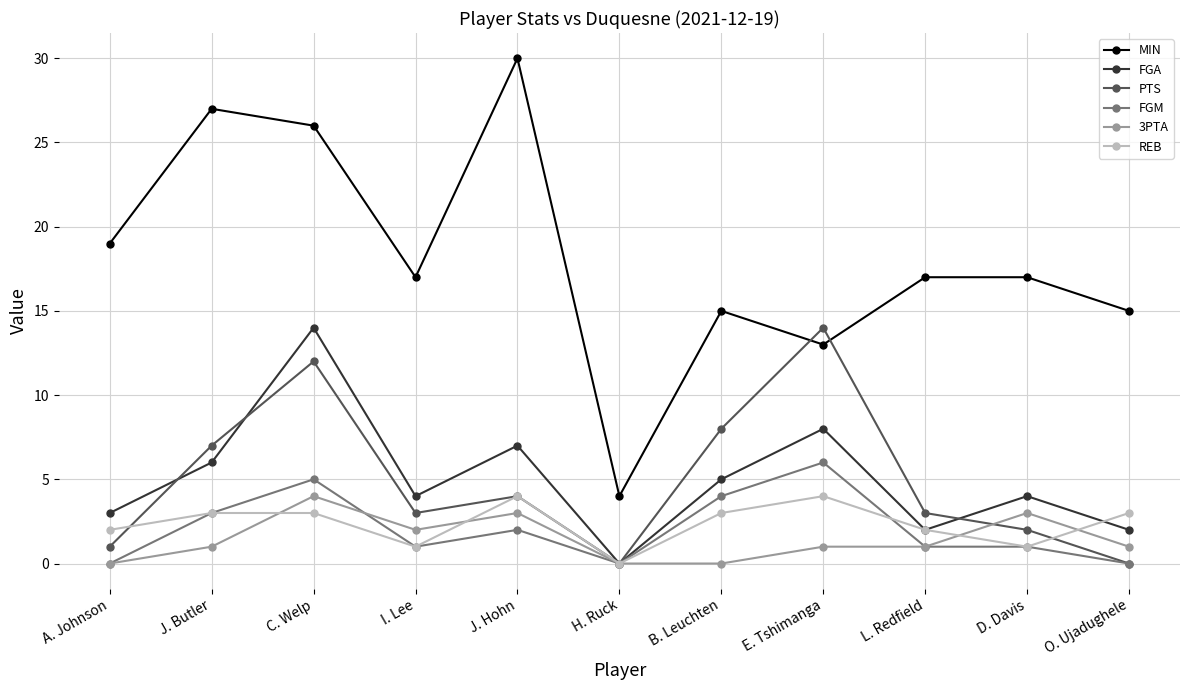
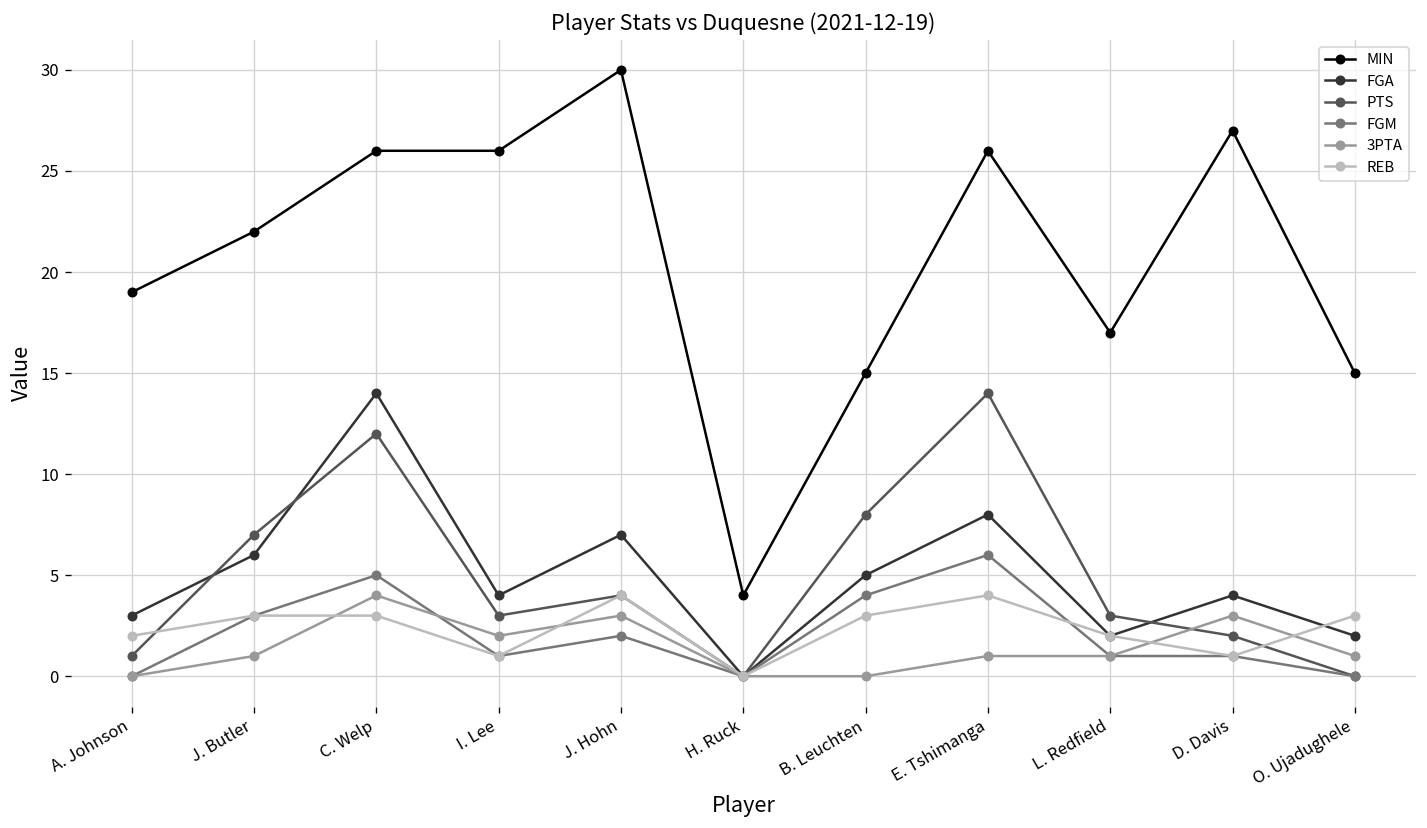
MIN, J. Butler: 27 -> 22
MIN, I. Lee: 17 -> 26
MIN, E. Tshimanga: 13 -> 26
MIN, D. Davis: 17 -> 27
